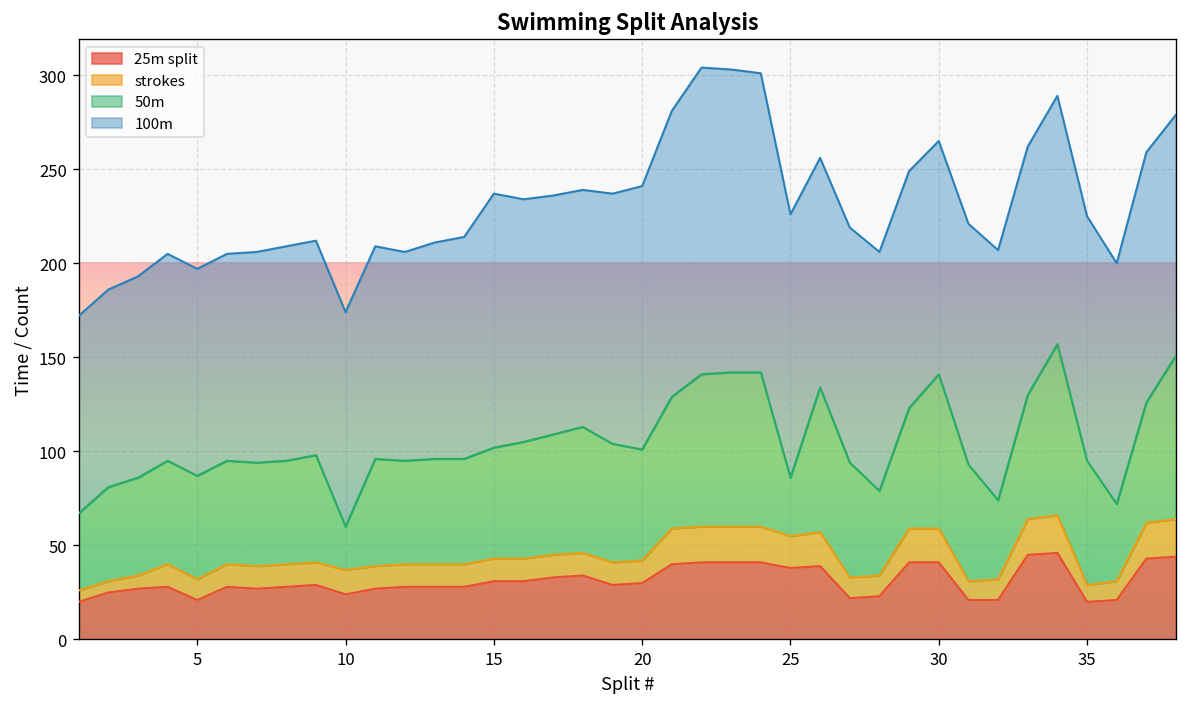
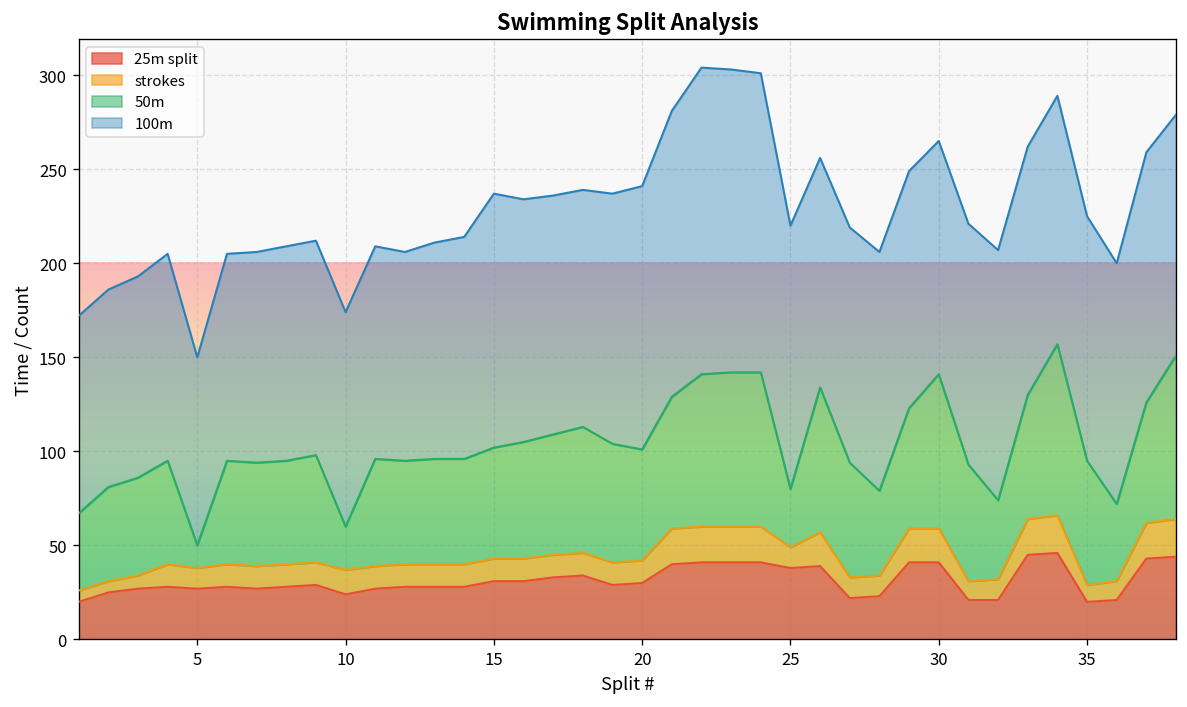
25m split, 5: 21 -> 27
50m, 5: 55 -> 12
100m, 5: 110 -> 100
strokes, 25: 17 -> 11
